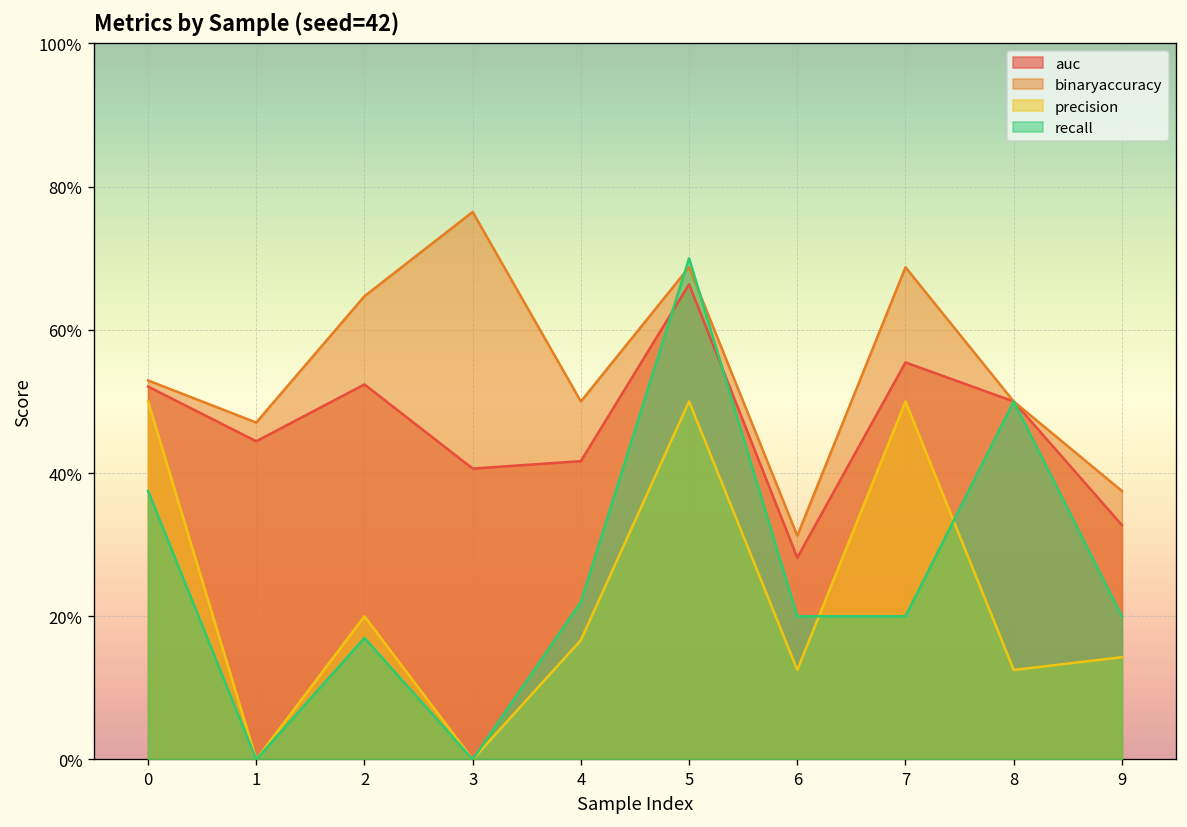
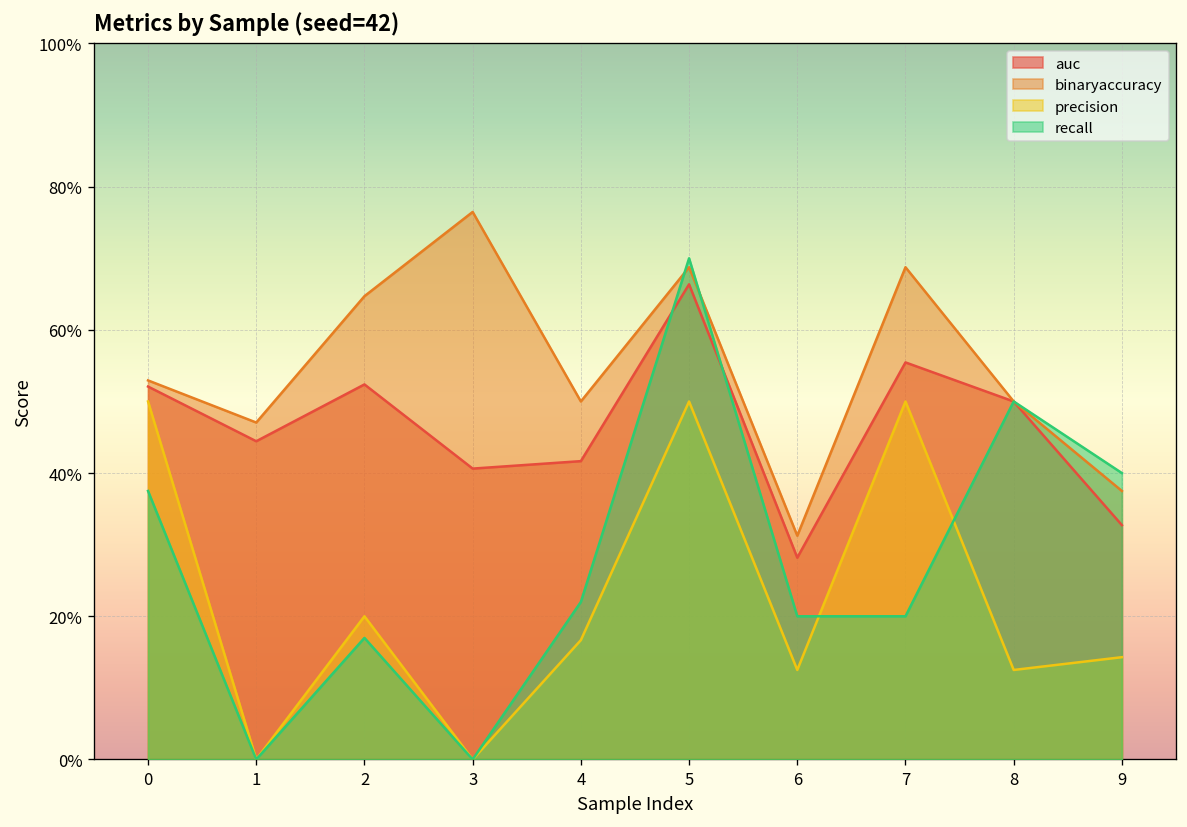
recall, 9: 20% -> 40%
